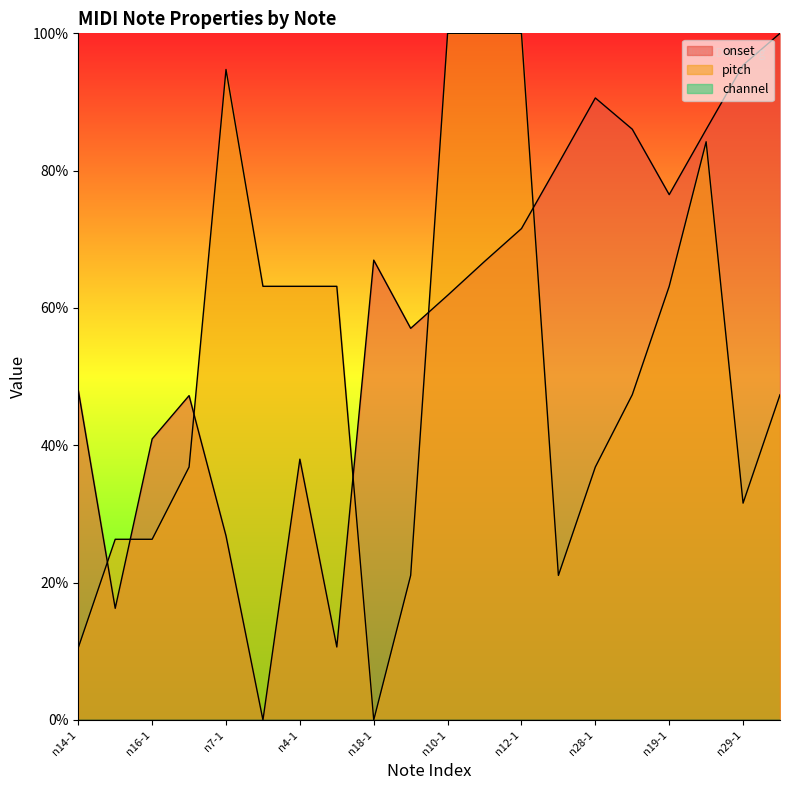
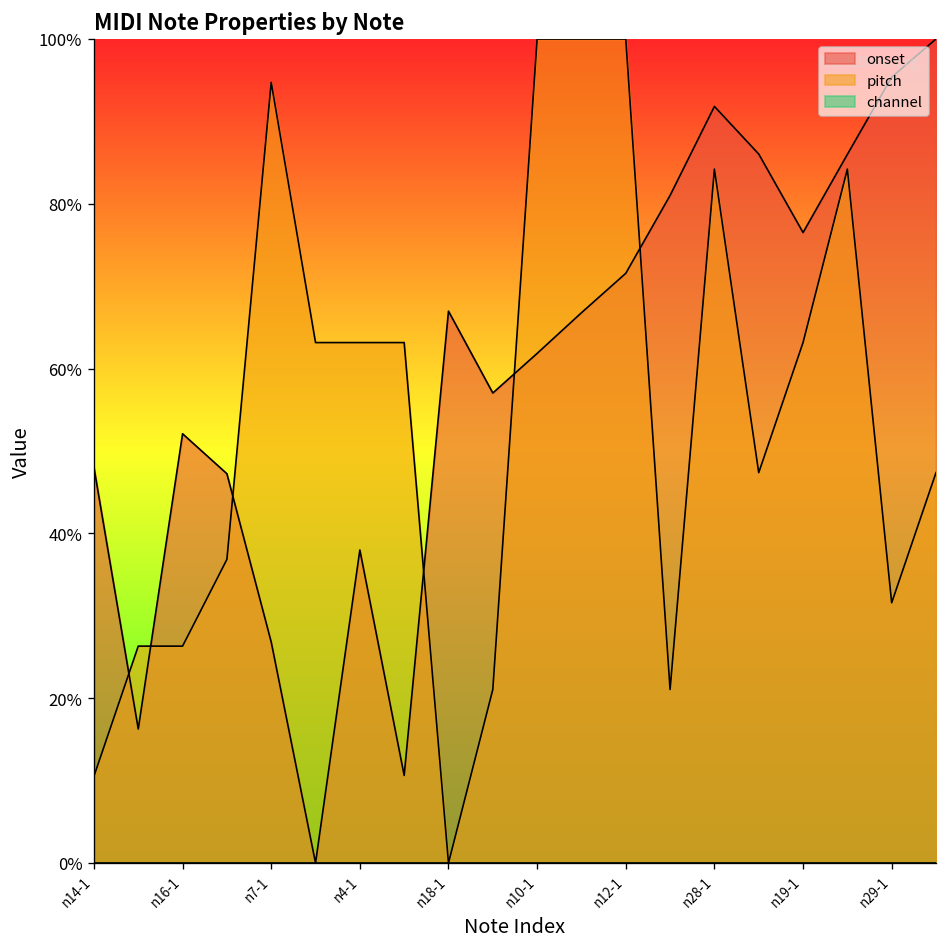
onset, n16-1: 41% -> 52%
onset, n28-1: 91% -> 92%
pitch, n28-1: 37% -> 84%
